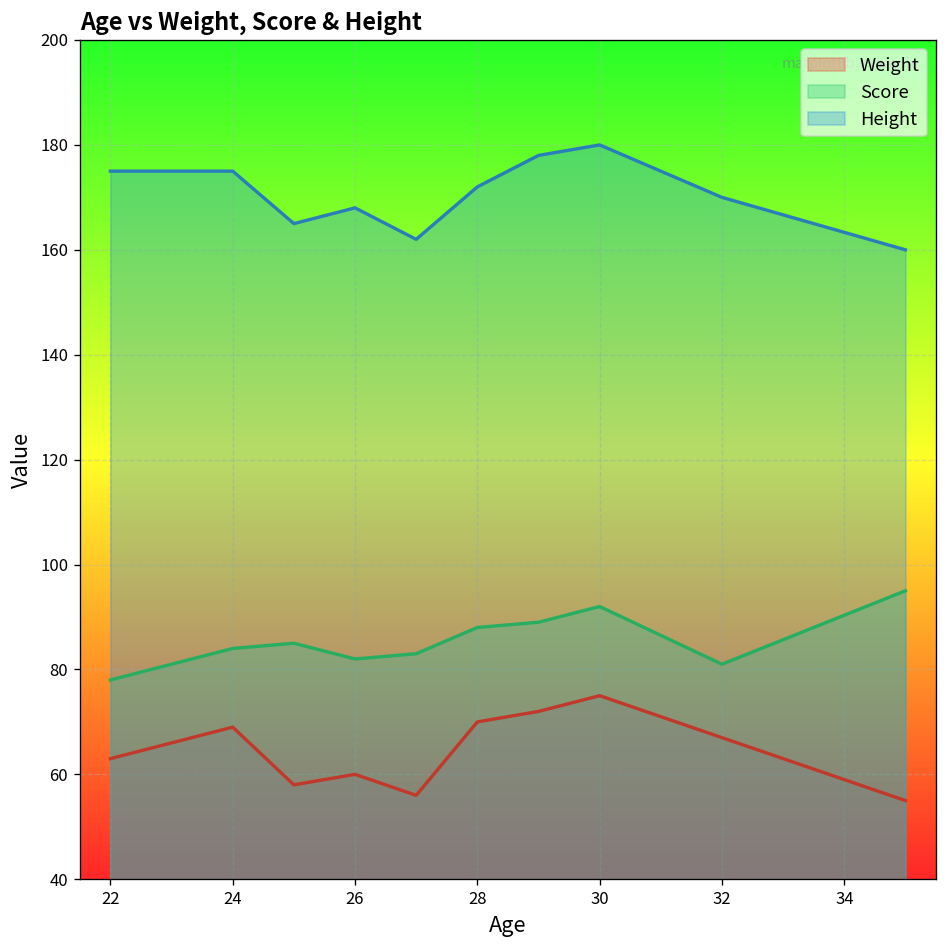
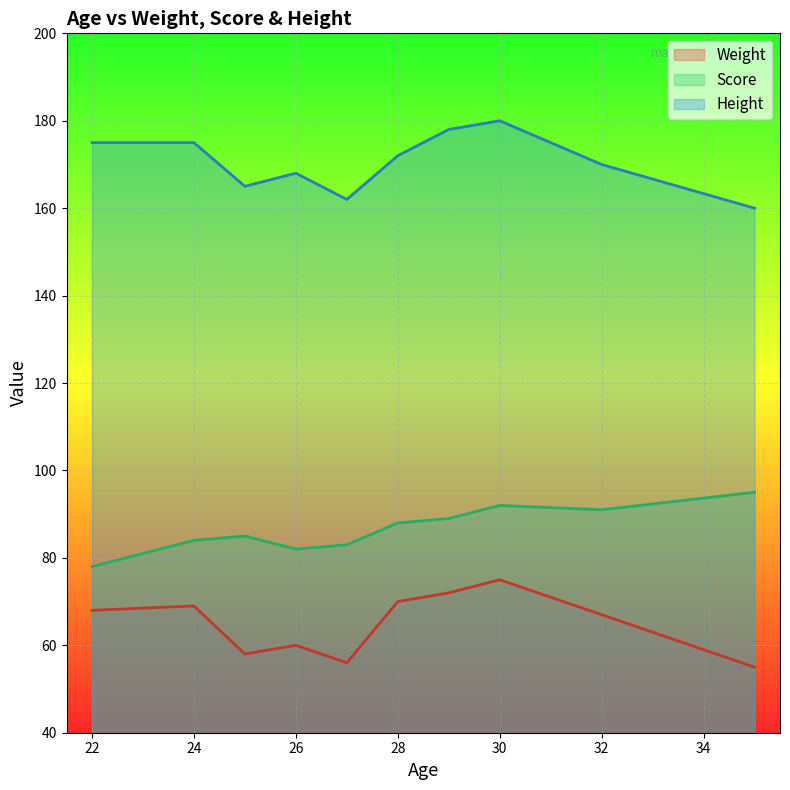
Weight, 22: 63 -> 68
Score, 32: 81 -> 91
